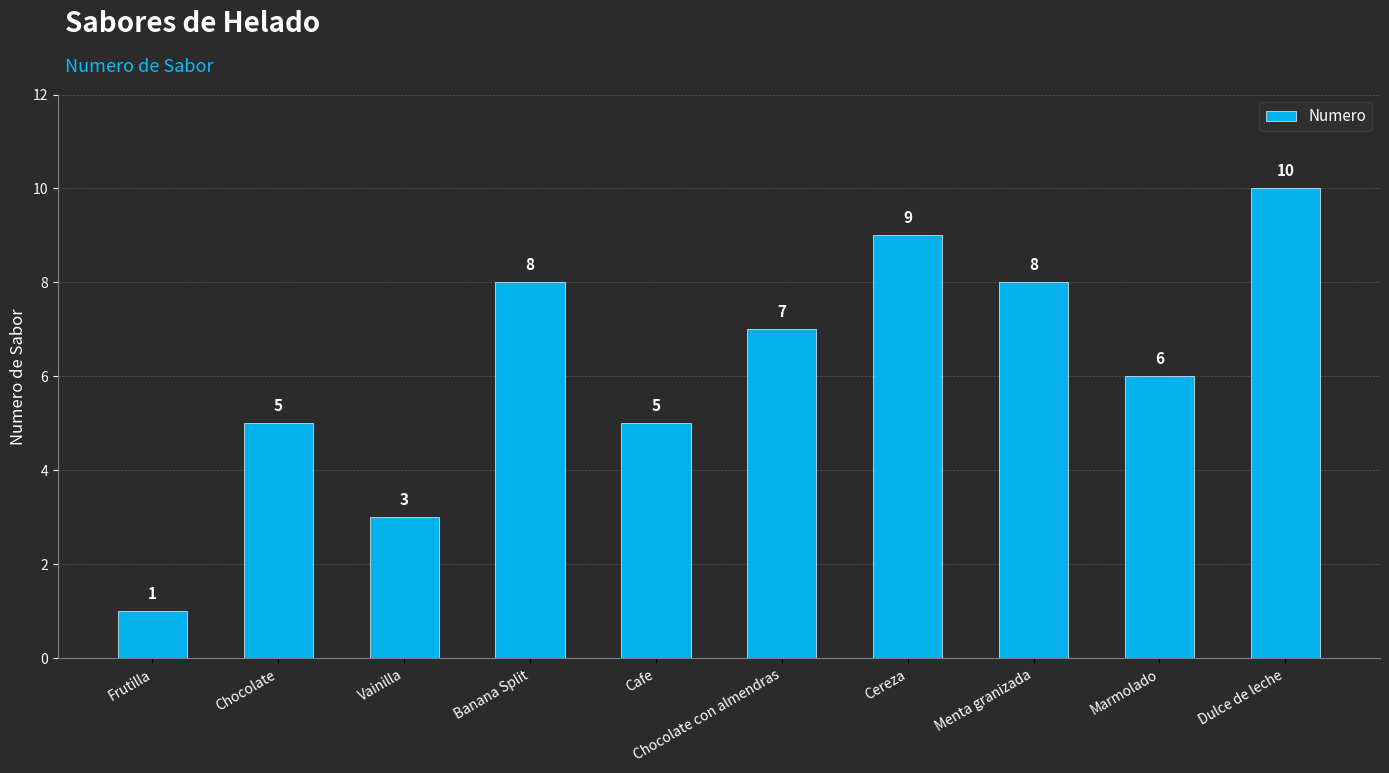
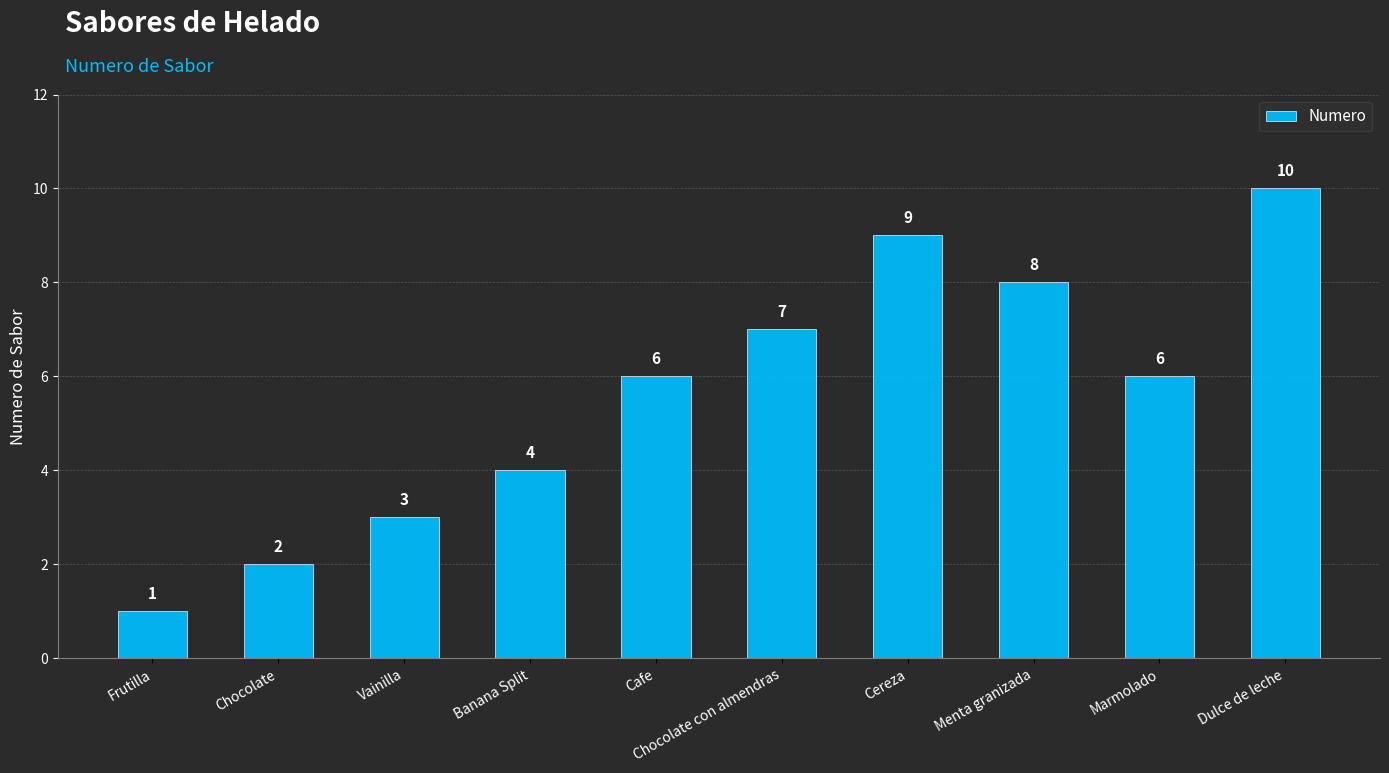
Chocolate: 5 -> 2
Banana Split: 8 -> 4
Cafe: 5 -> 6
